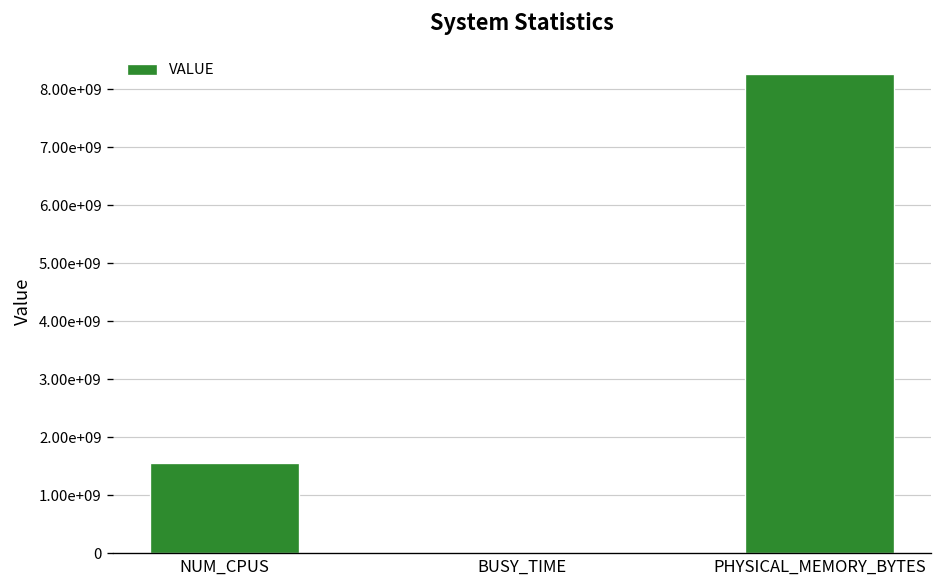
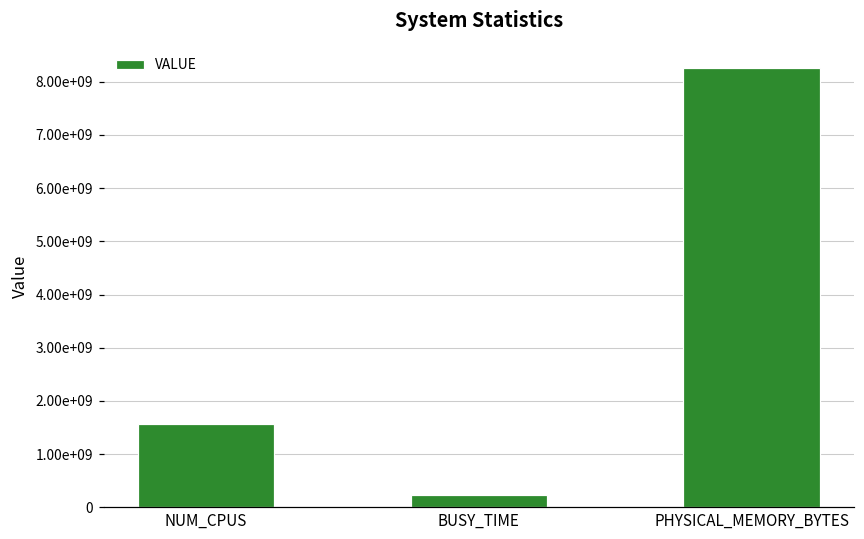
BUSY_TIME: 0 -> 200000000
